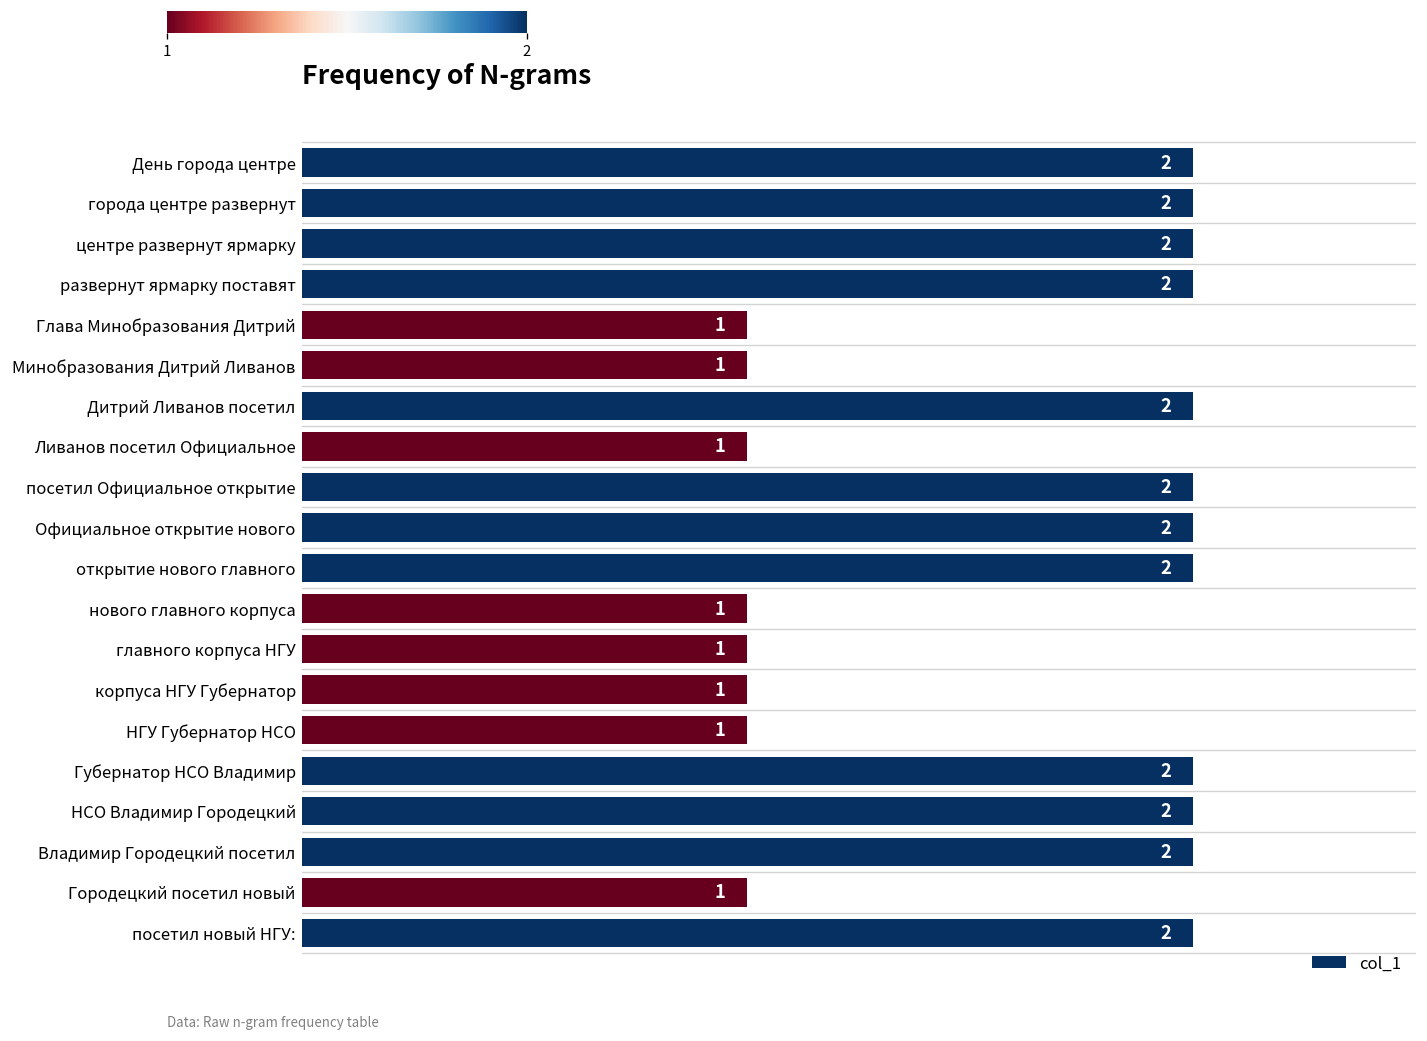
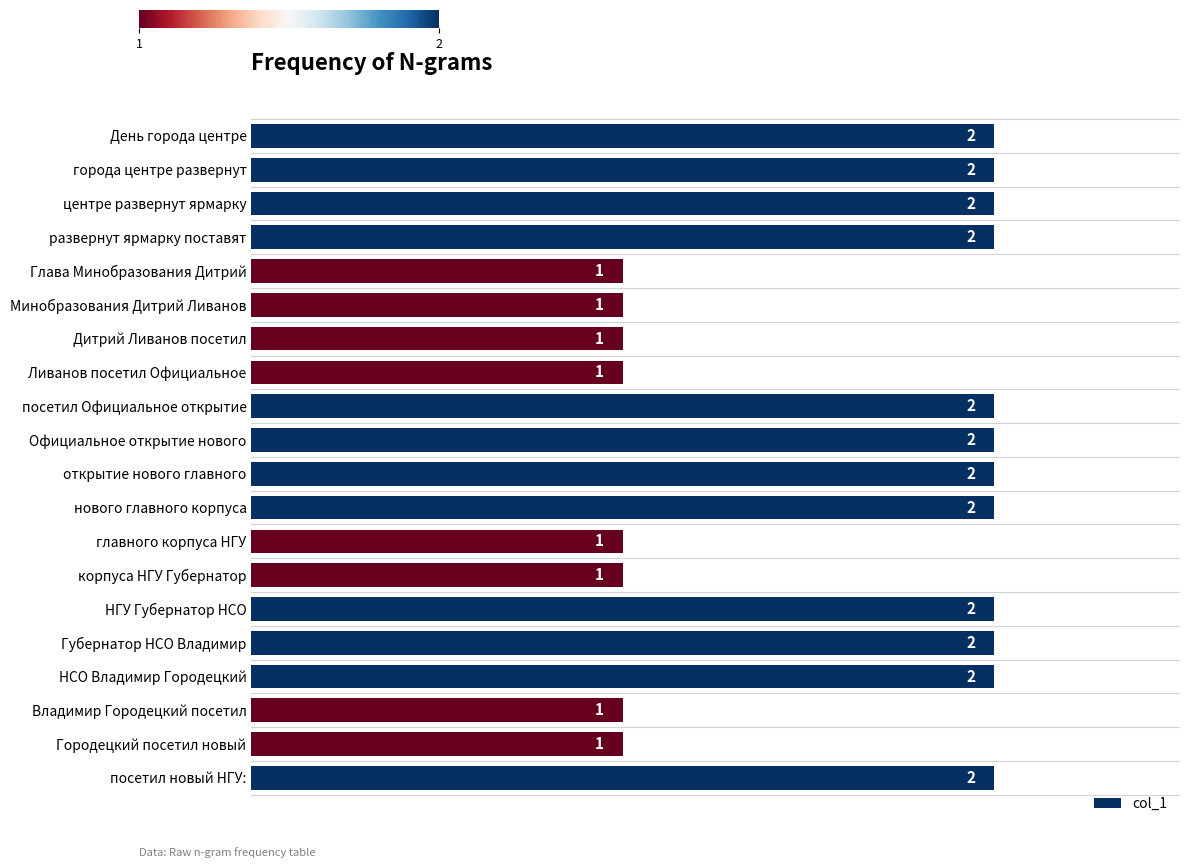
Дитрий Ливанов посетил: 2 -> 1
нового главного корпуса: 1 -> 2
НГУ Губернатор НСО: 1 -> 2
Владимир Городецкий посетил: 2 -> 1
